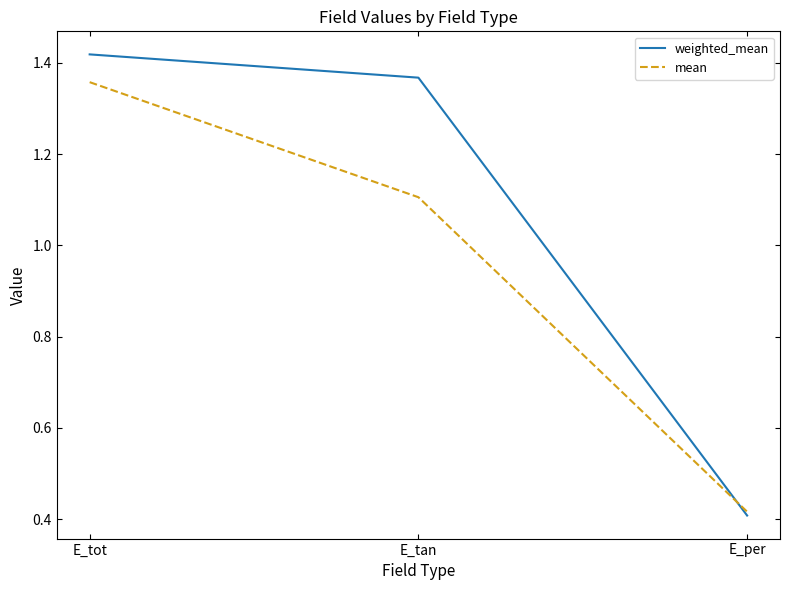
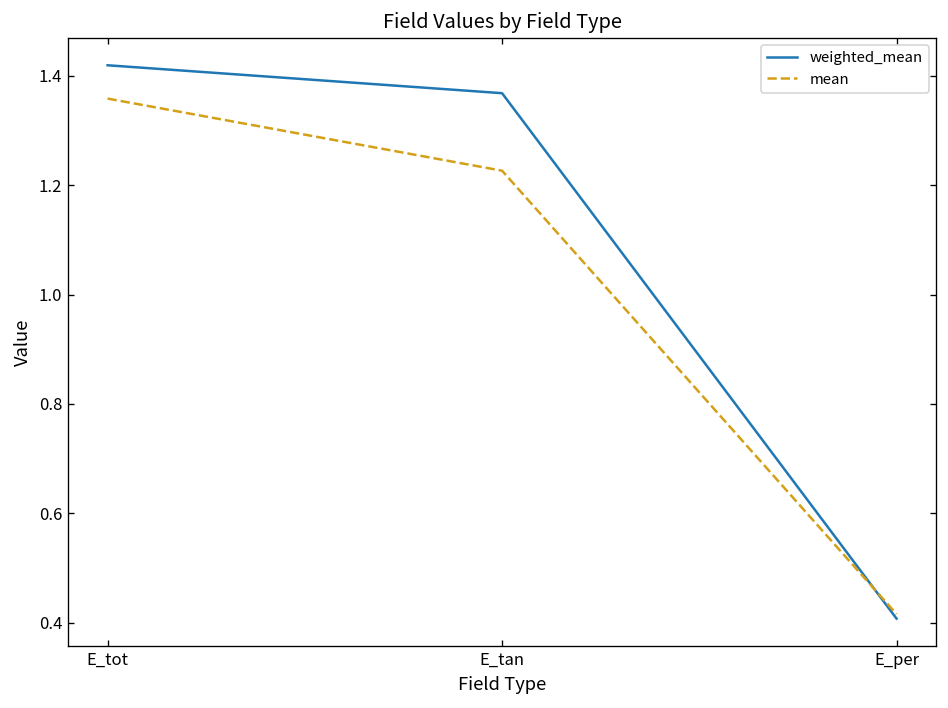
mean, E_tan: 1.11 -> 1.23
